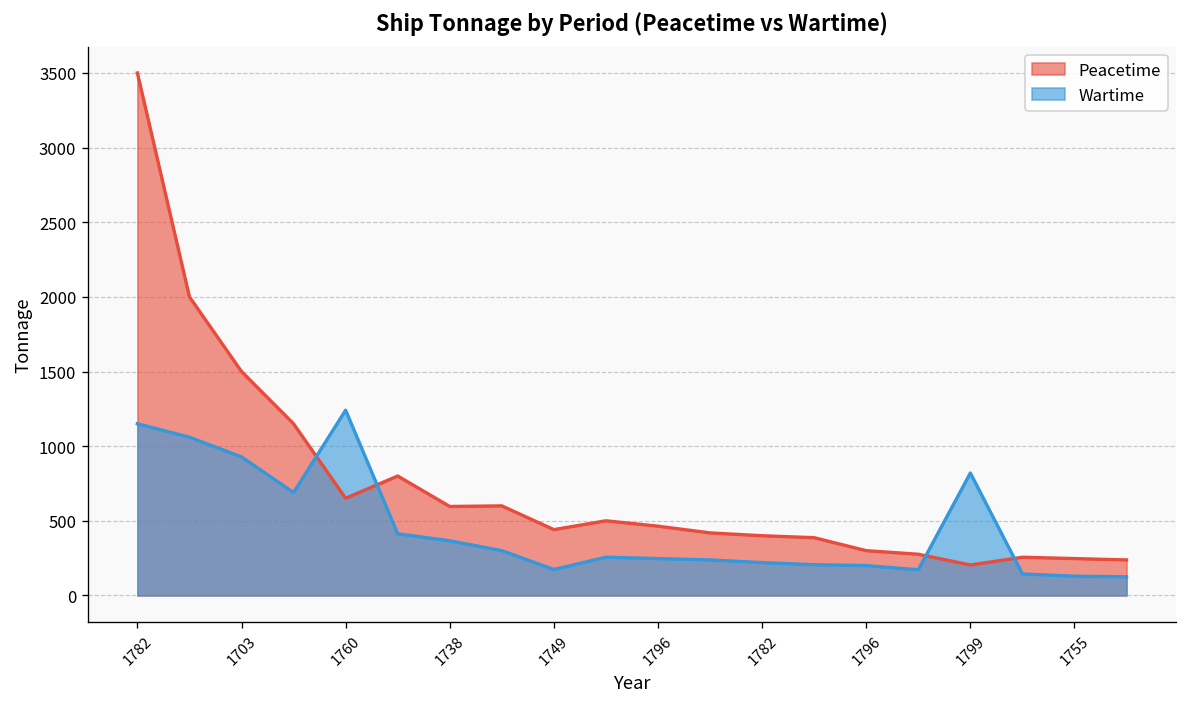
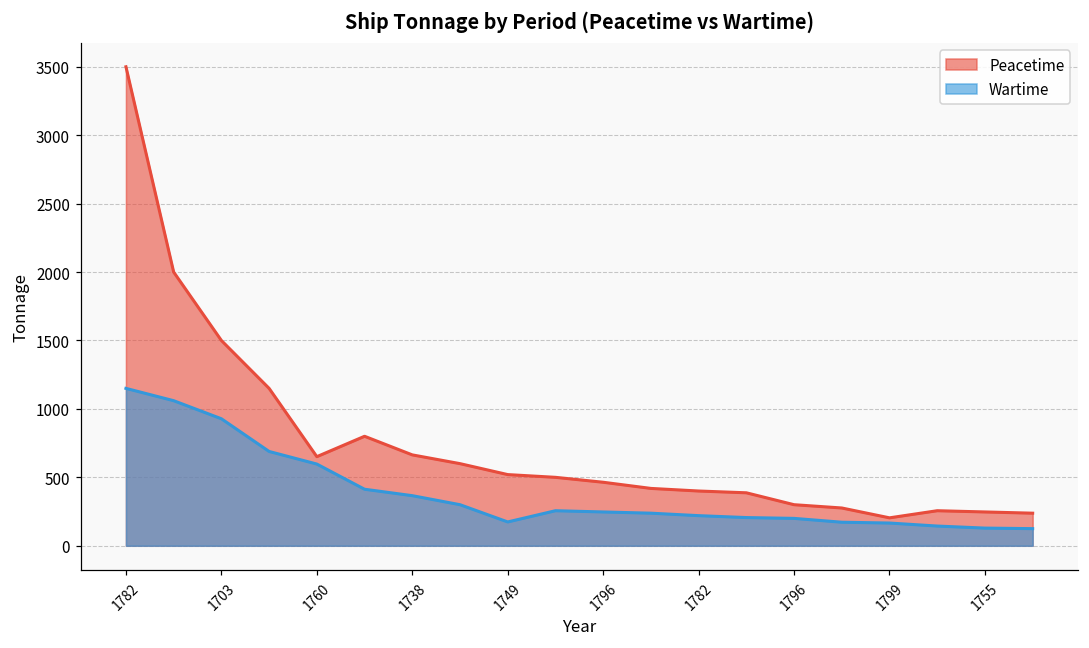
Wartime, 1760: 1240 -> 600
Peacetime, 1738: 600 -> 660
Peacetime, 1749: 440 -> 520
Wartime, 1799: 820 -> 170
